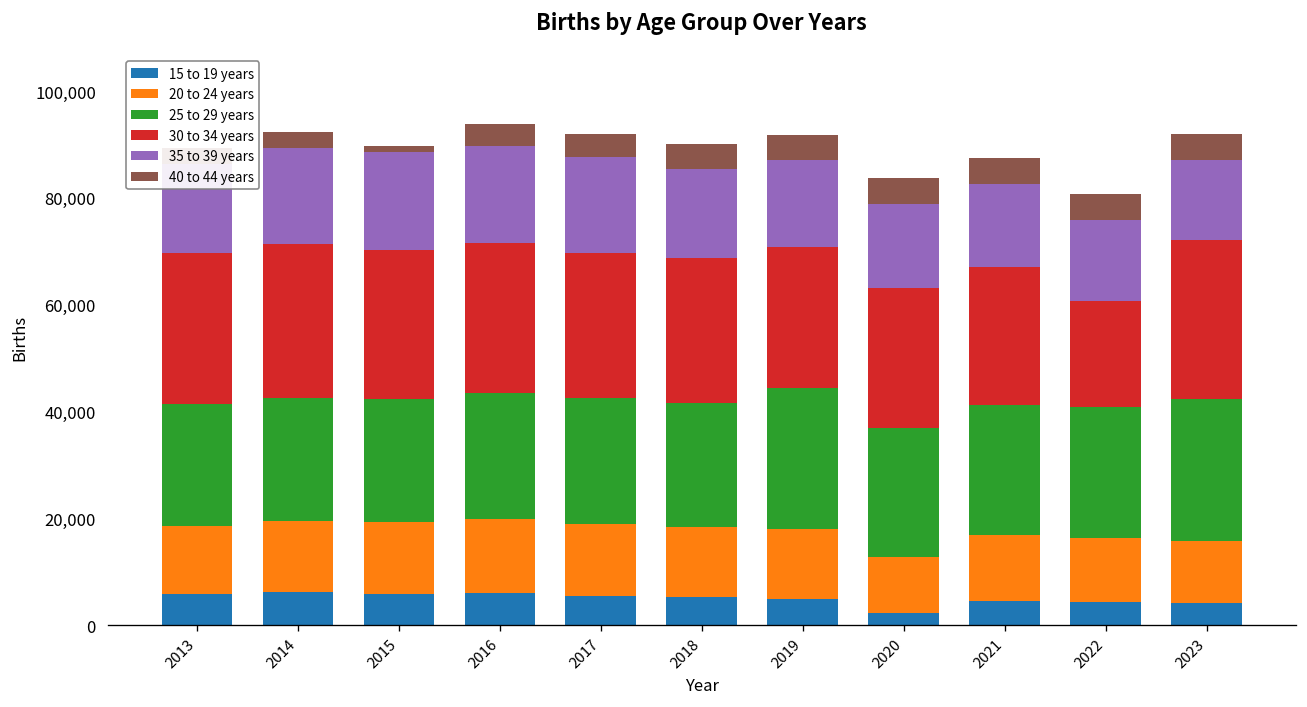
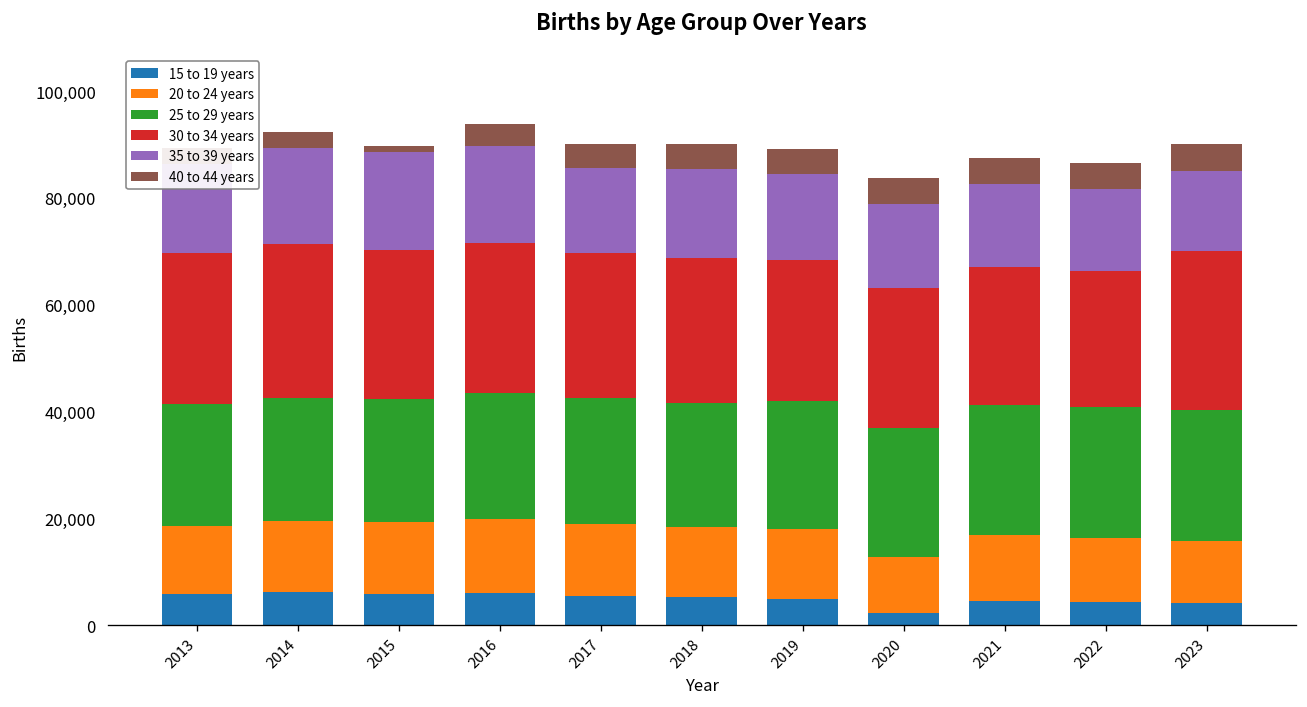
35 to 39 years, 2017: 18,000 -> 16,000
25 to 29 years, 2019: 27,000 -> 24,000
30 to 34 years, 2022: 20,000 -> 26,000
25 to 29 years, 2023: 27,000 -> 25,000
